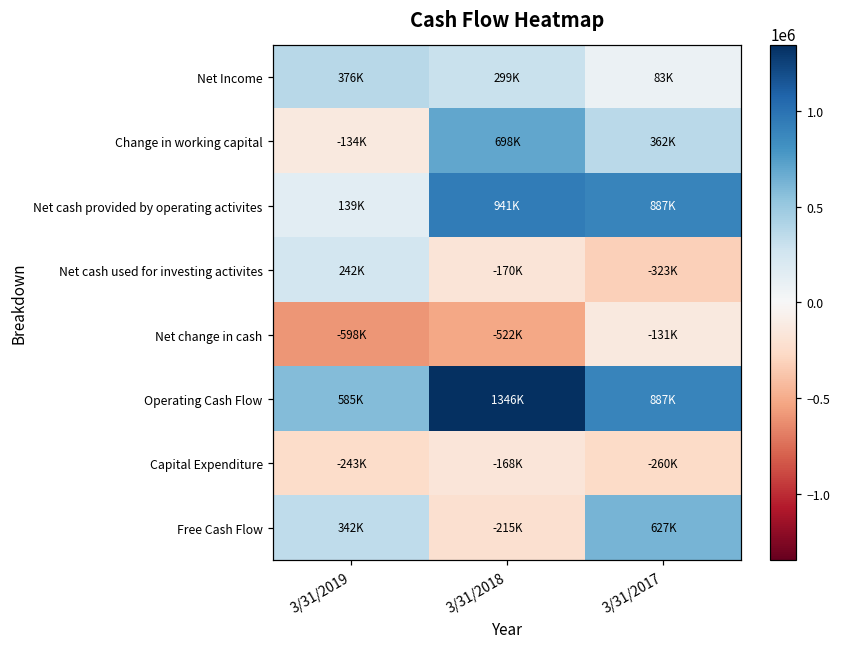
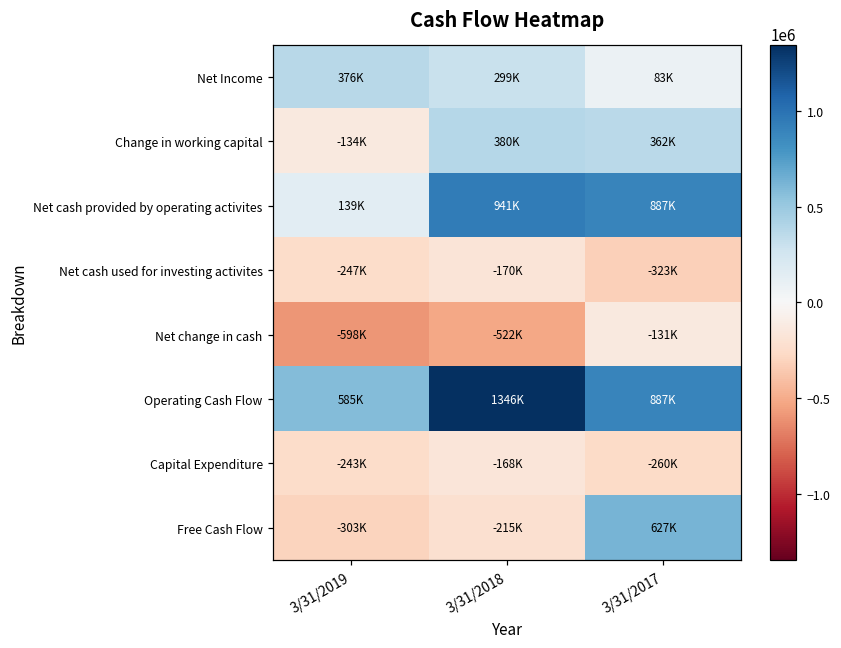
Change in working capital, 3/31/2018: 698K -> 380K
Net cash used for investing activites, 3/31/2019: 242K -> -247K
Free Cash Flow, 3/31/2019: 342K -> -303K
